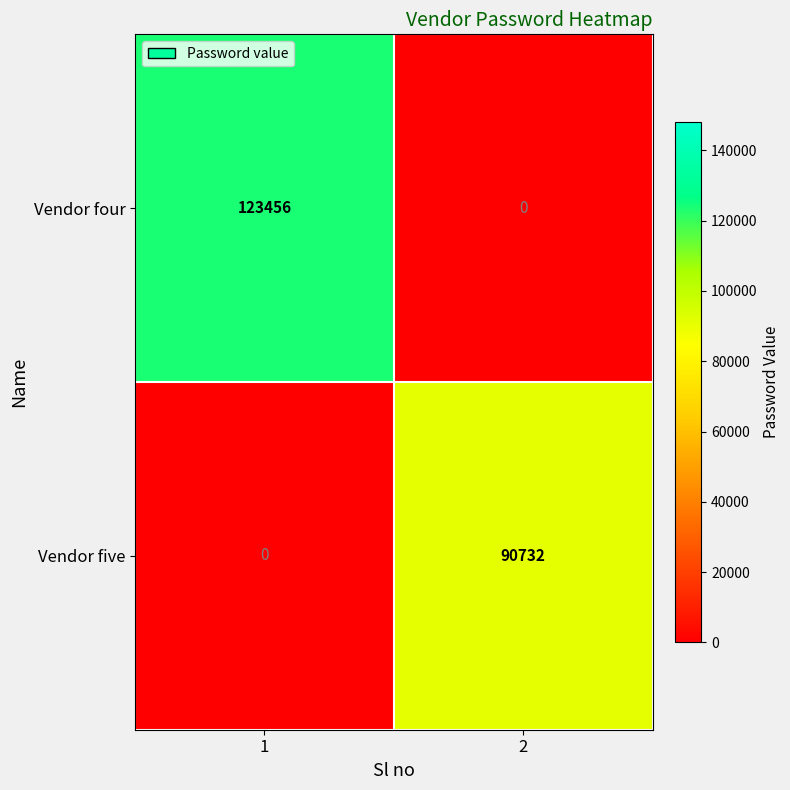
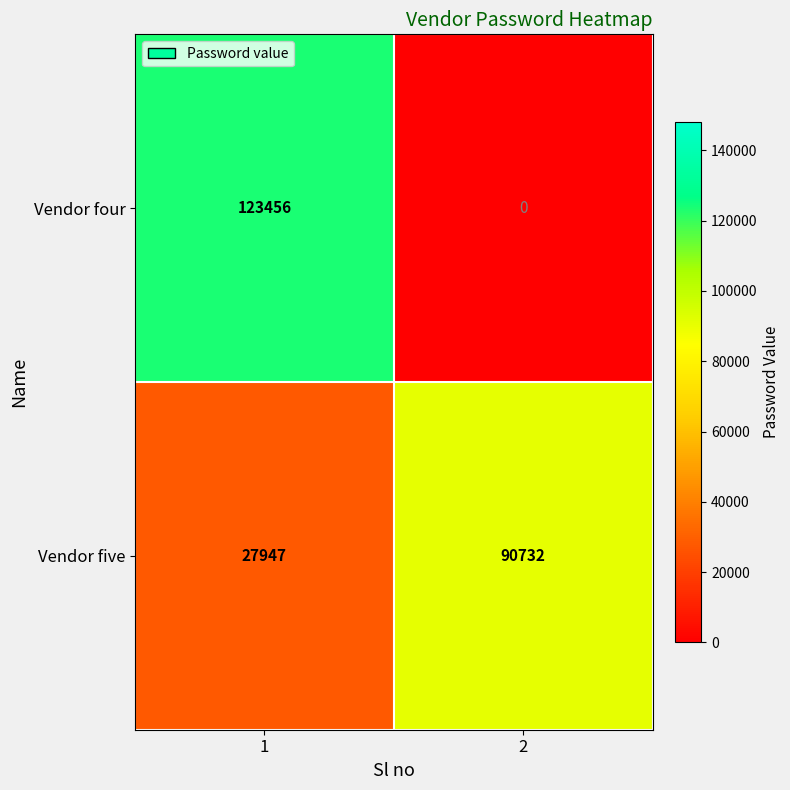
Vendor five, 1: 0 -> 27947
